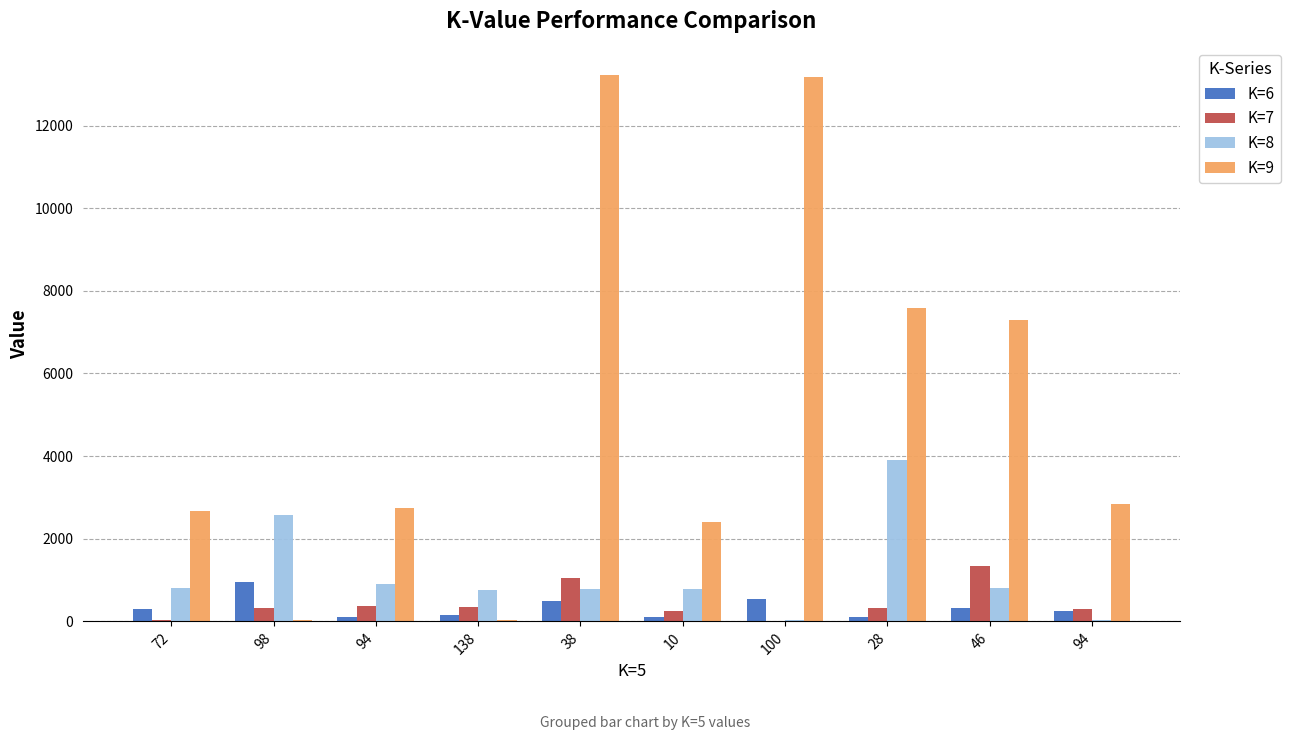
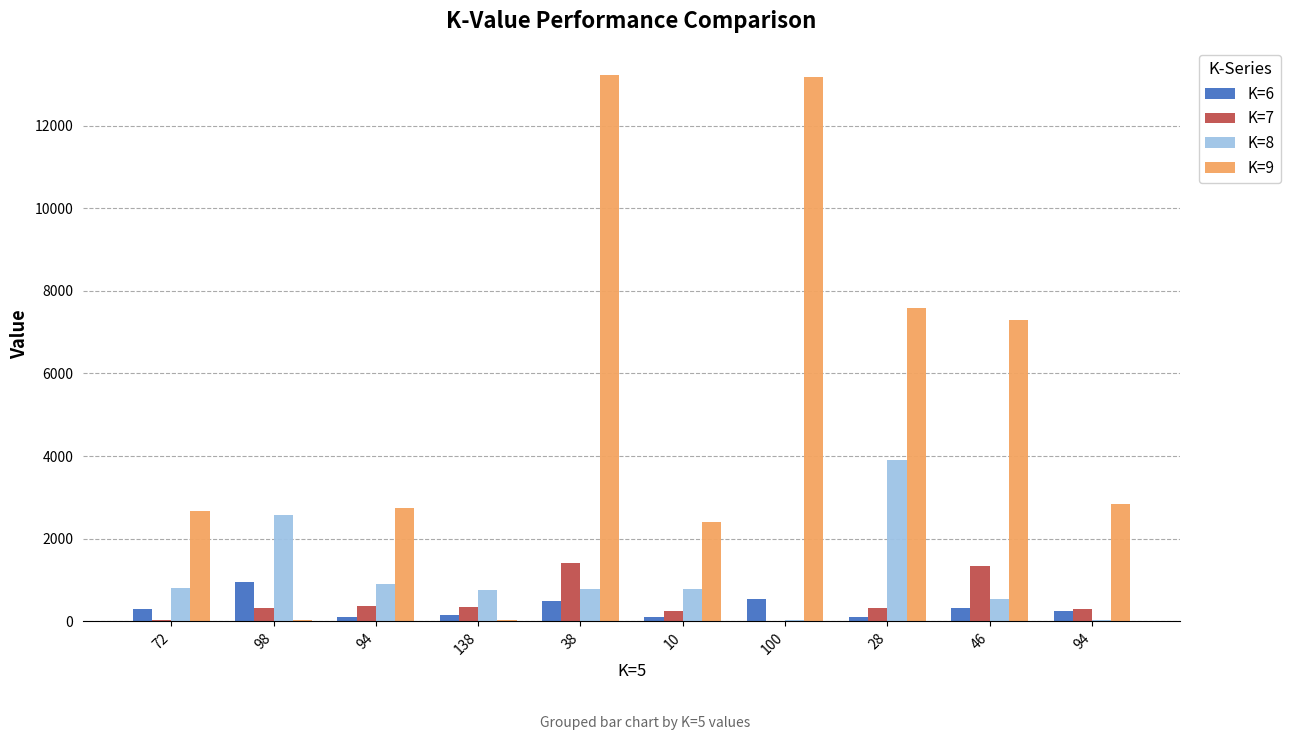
K=7, 38: 1100 -> 1400
K=8, 46: 800 -> 500
